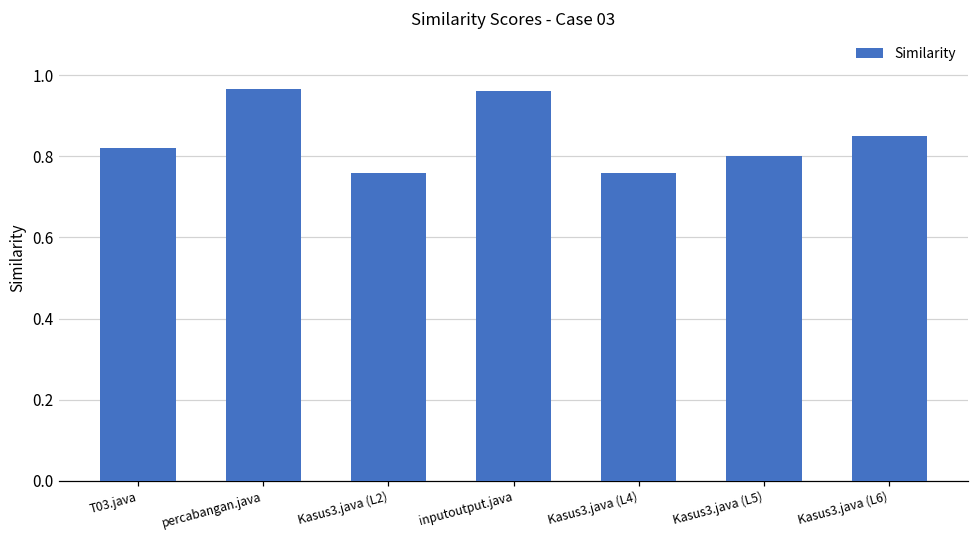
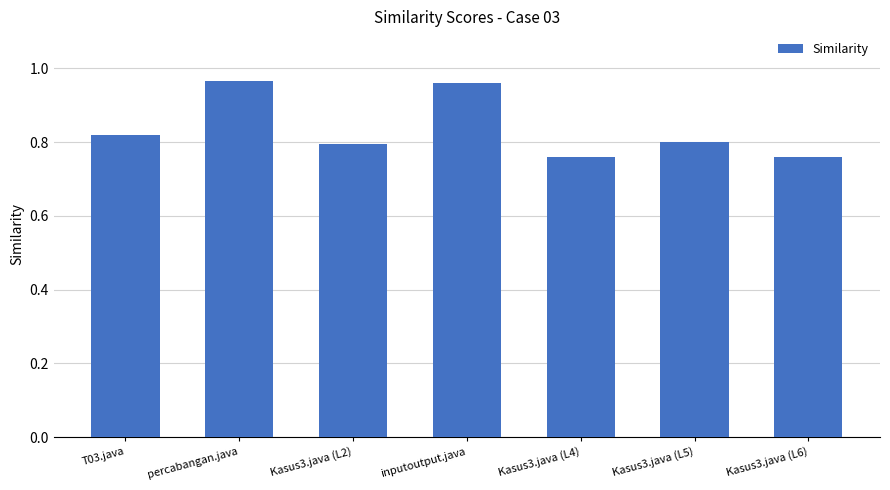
Kasus3.java (L2): 0.76 -> 0.79
Kasus3.java (L6): 0.85 -> 0.76
